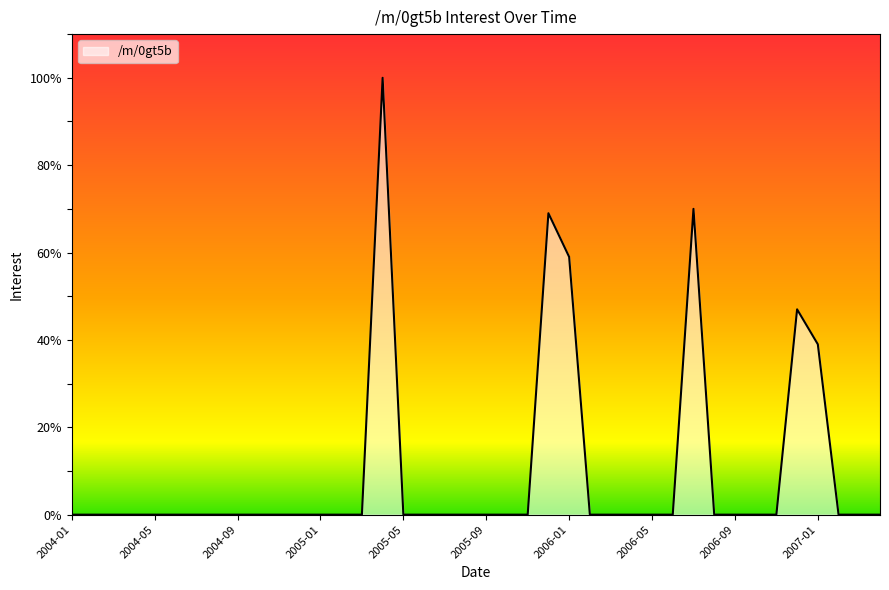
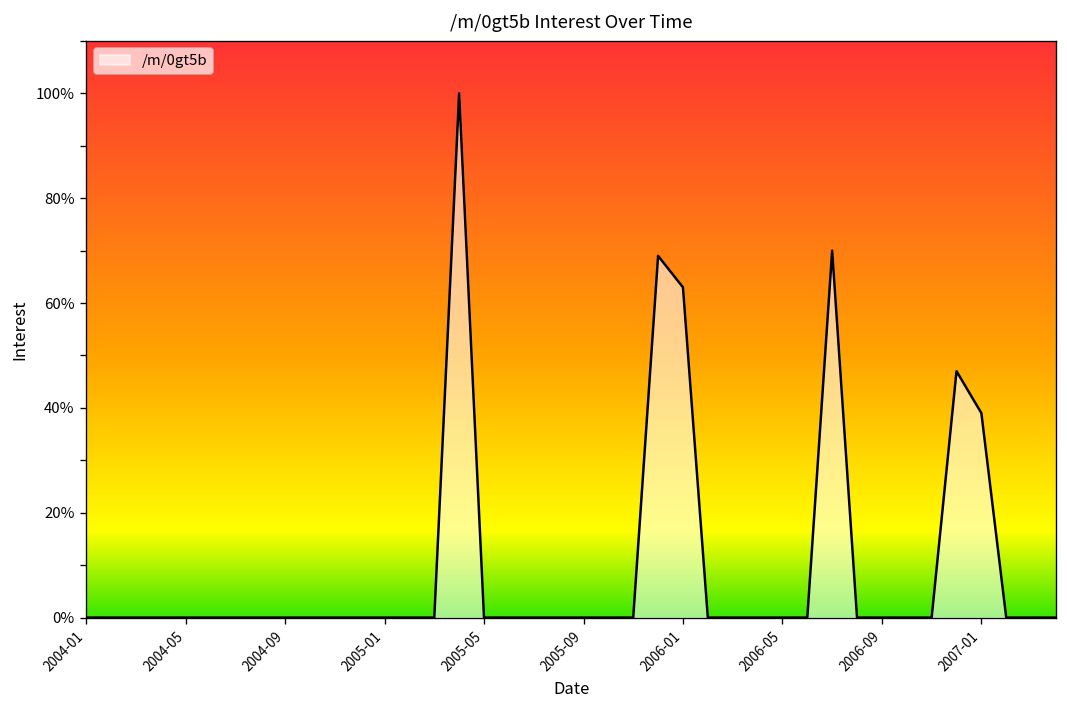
2006-01: 59% -> 63%
